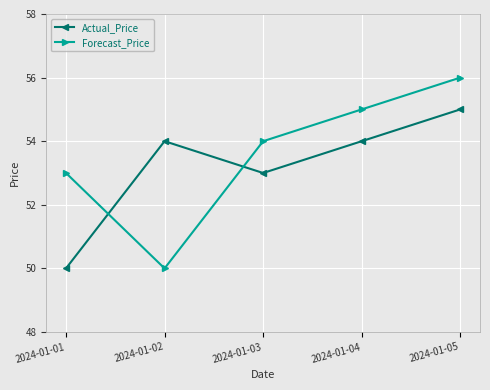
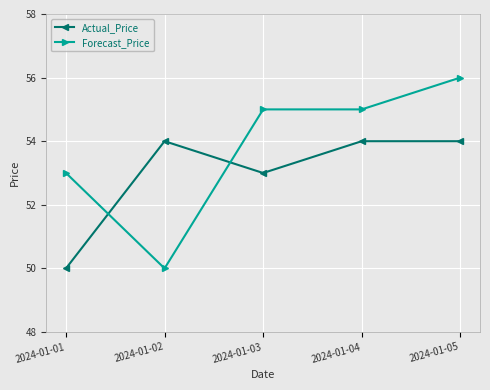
Forecast_Price, 2024-01-03: 54 -> 55
Actual_Price, 2024-01-05: 55 -> 54
